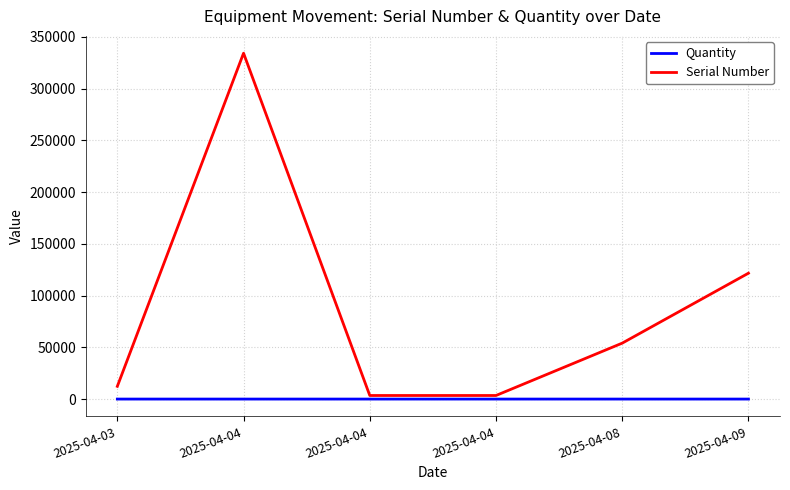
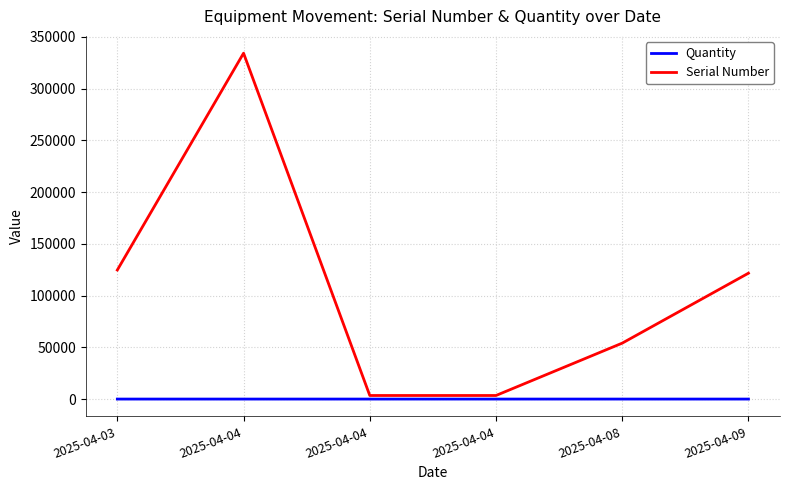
Serial Number, 2025-04-03: 12000 -> 125000
